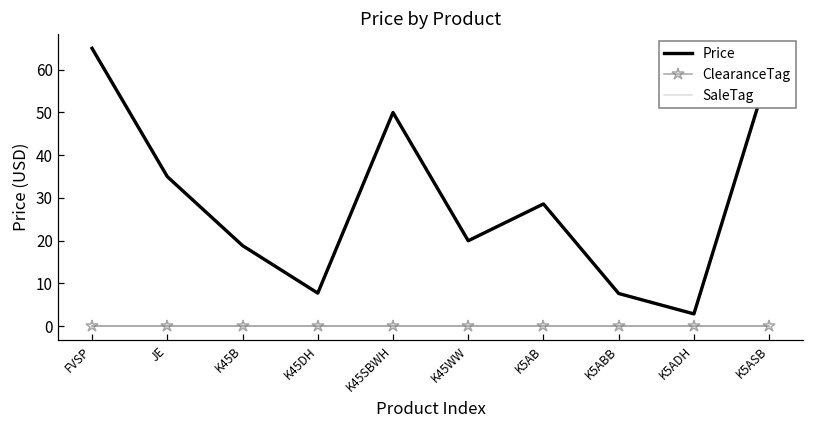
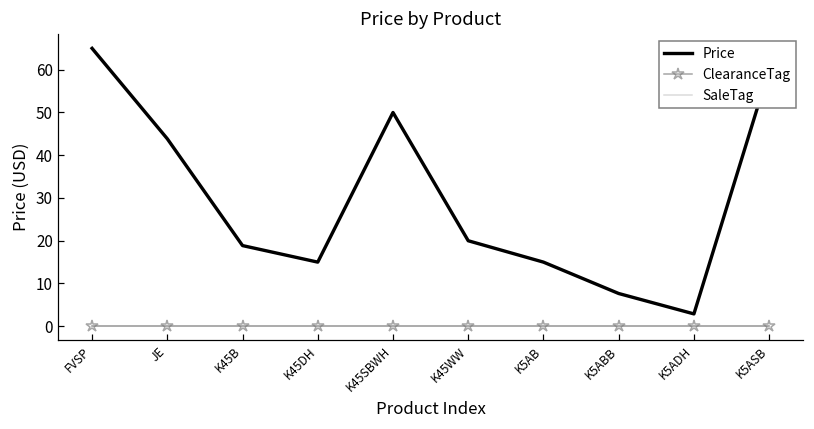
Price, JE: 35 -> 44
Price, K45DH: 8 -> 15
Price, K5AB: 29 -> 15
